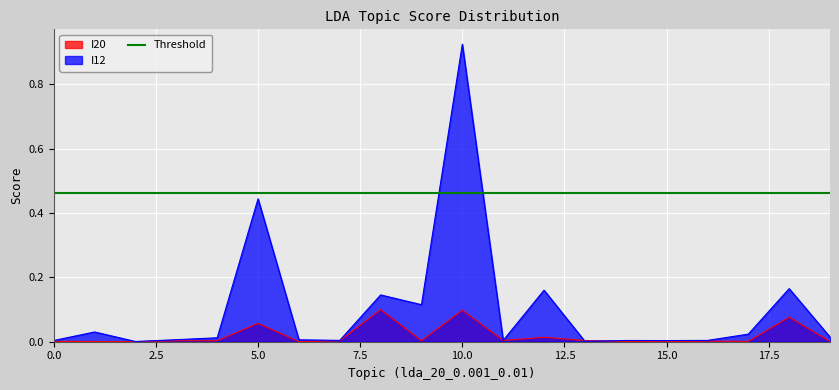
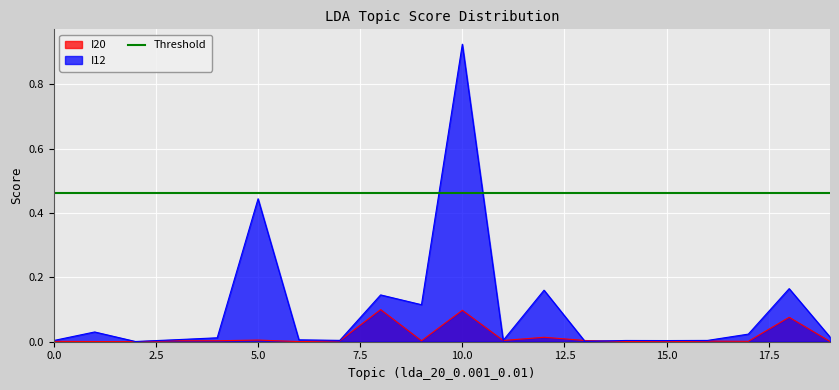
I20, 5.0: 0.06 -> 0.01
